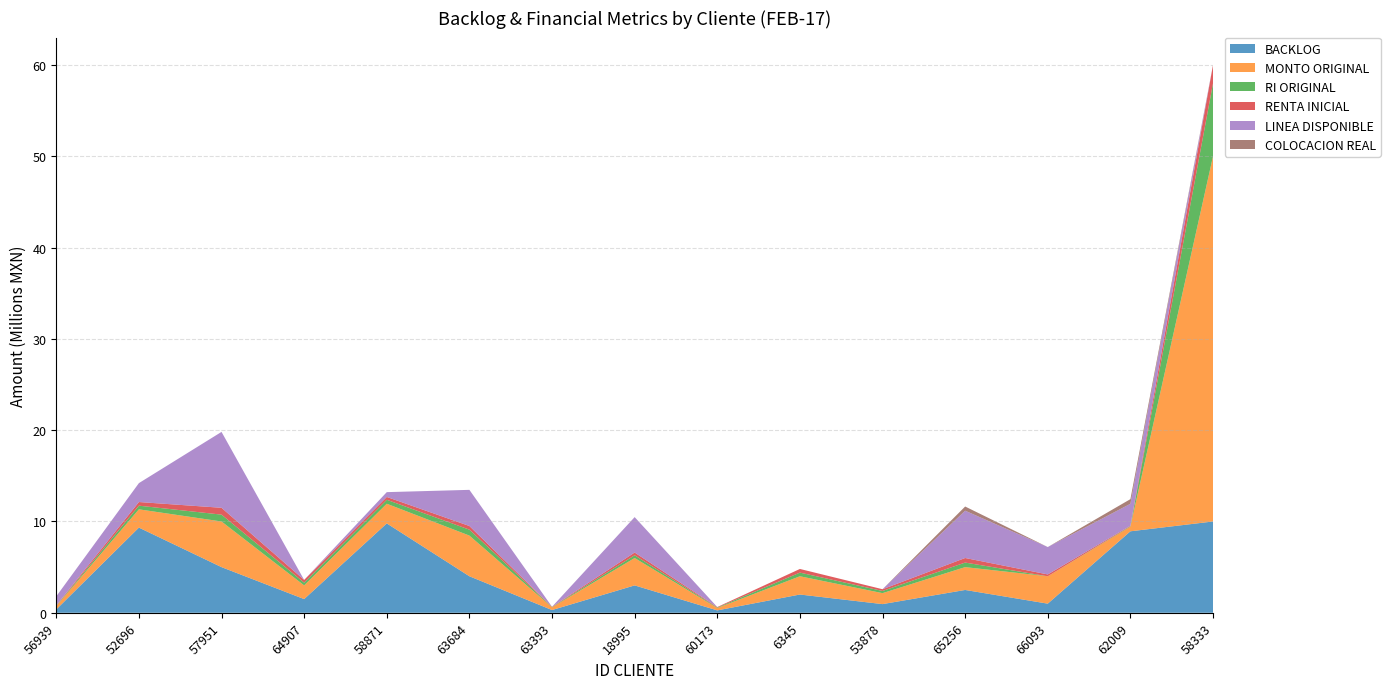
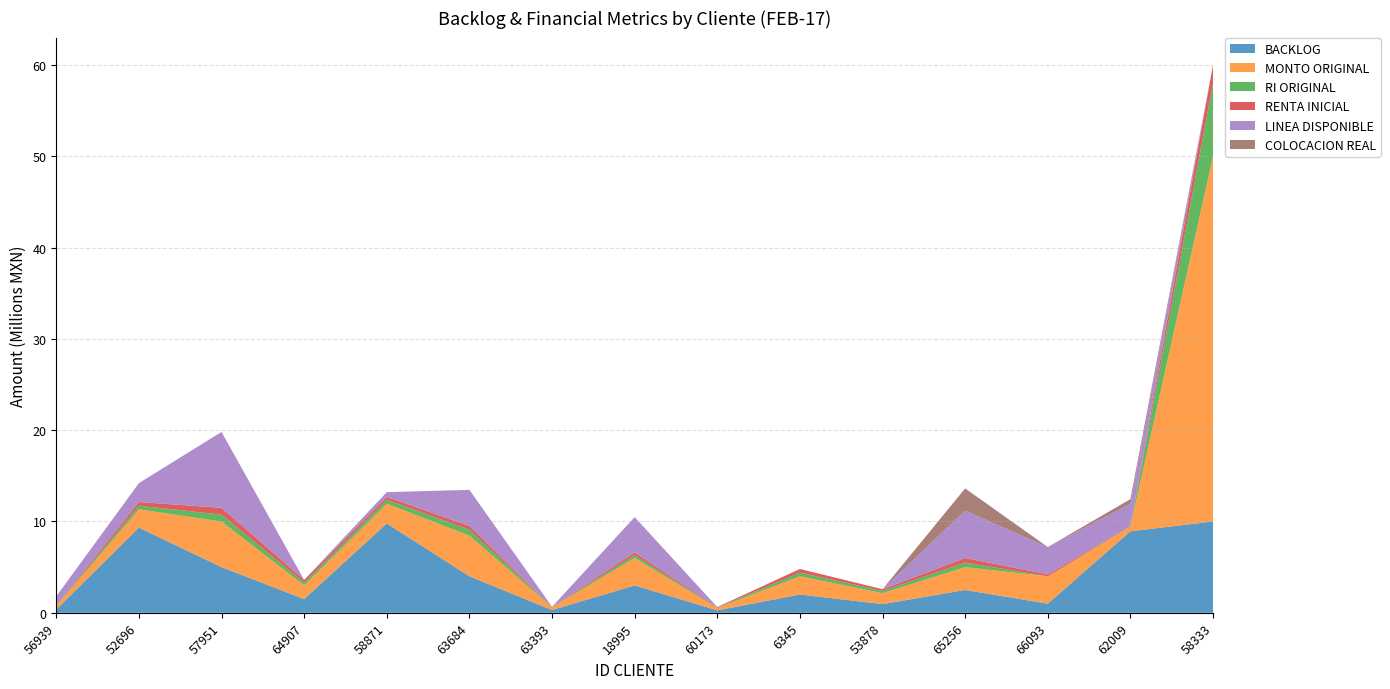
COLOCACION REAL, 65256: 0 -> 2
